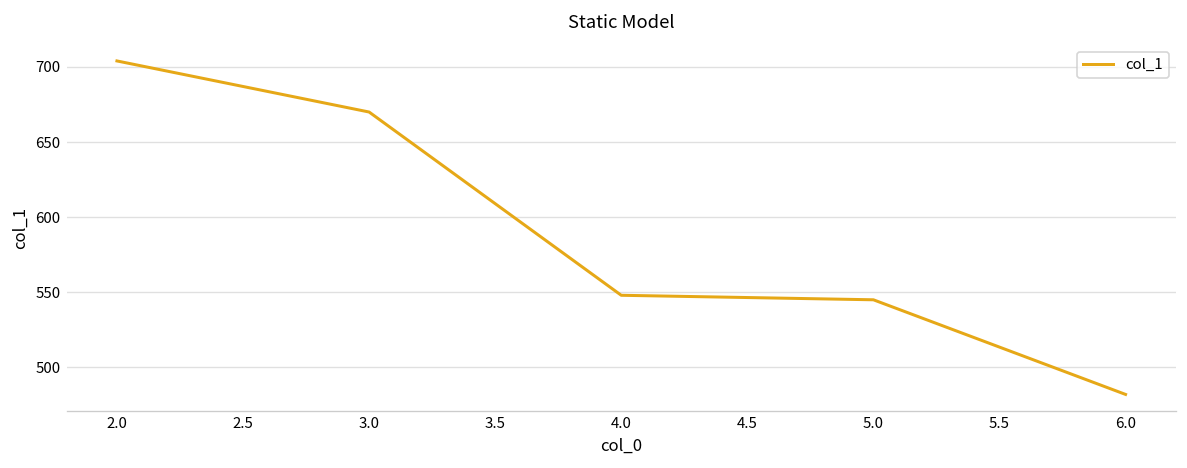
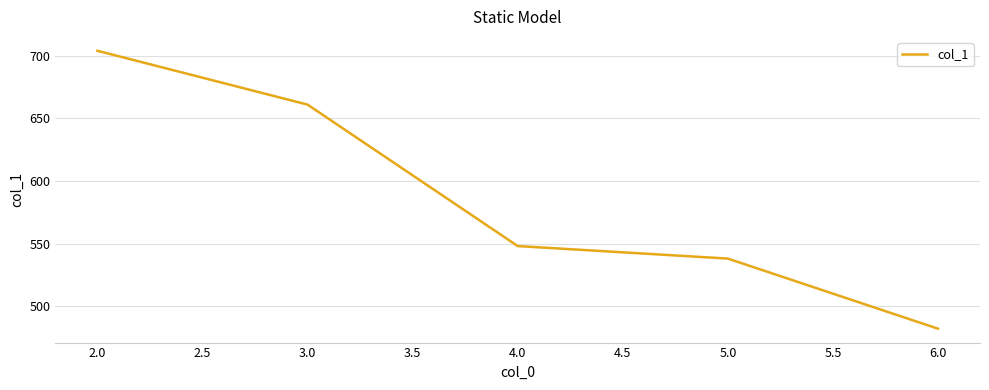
3.0: 670 -> 661
5.0: 545 -> 538
